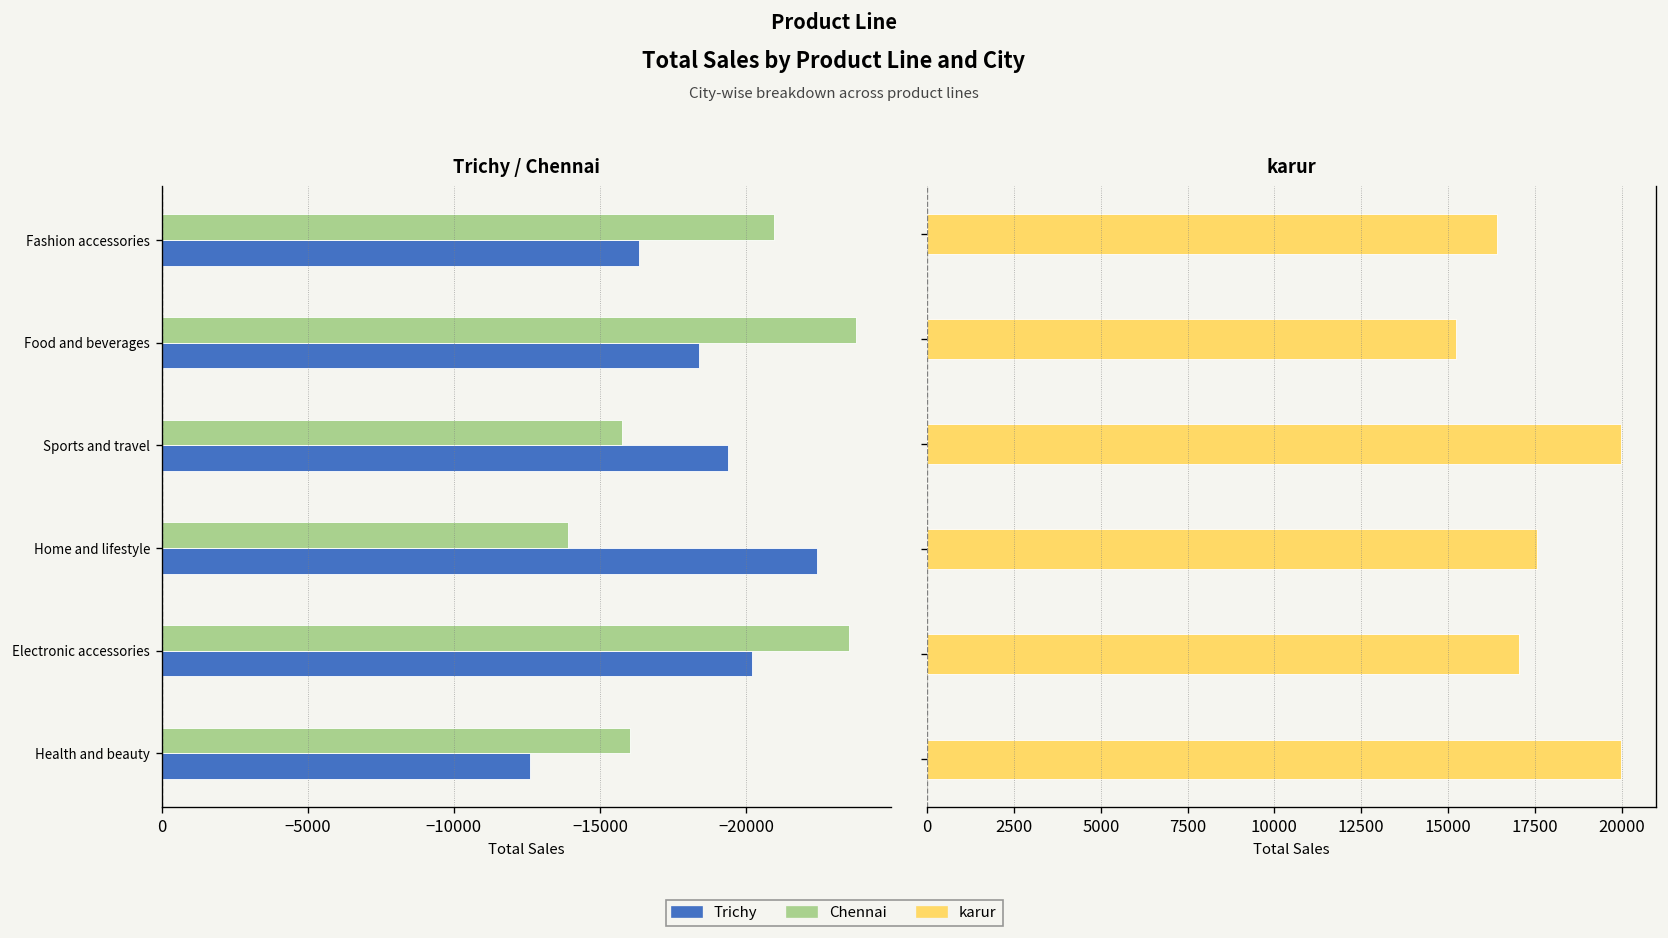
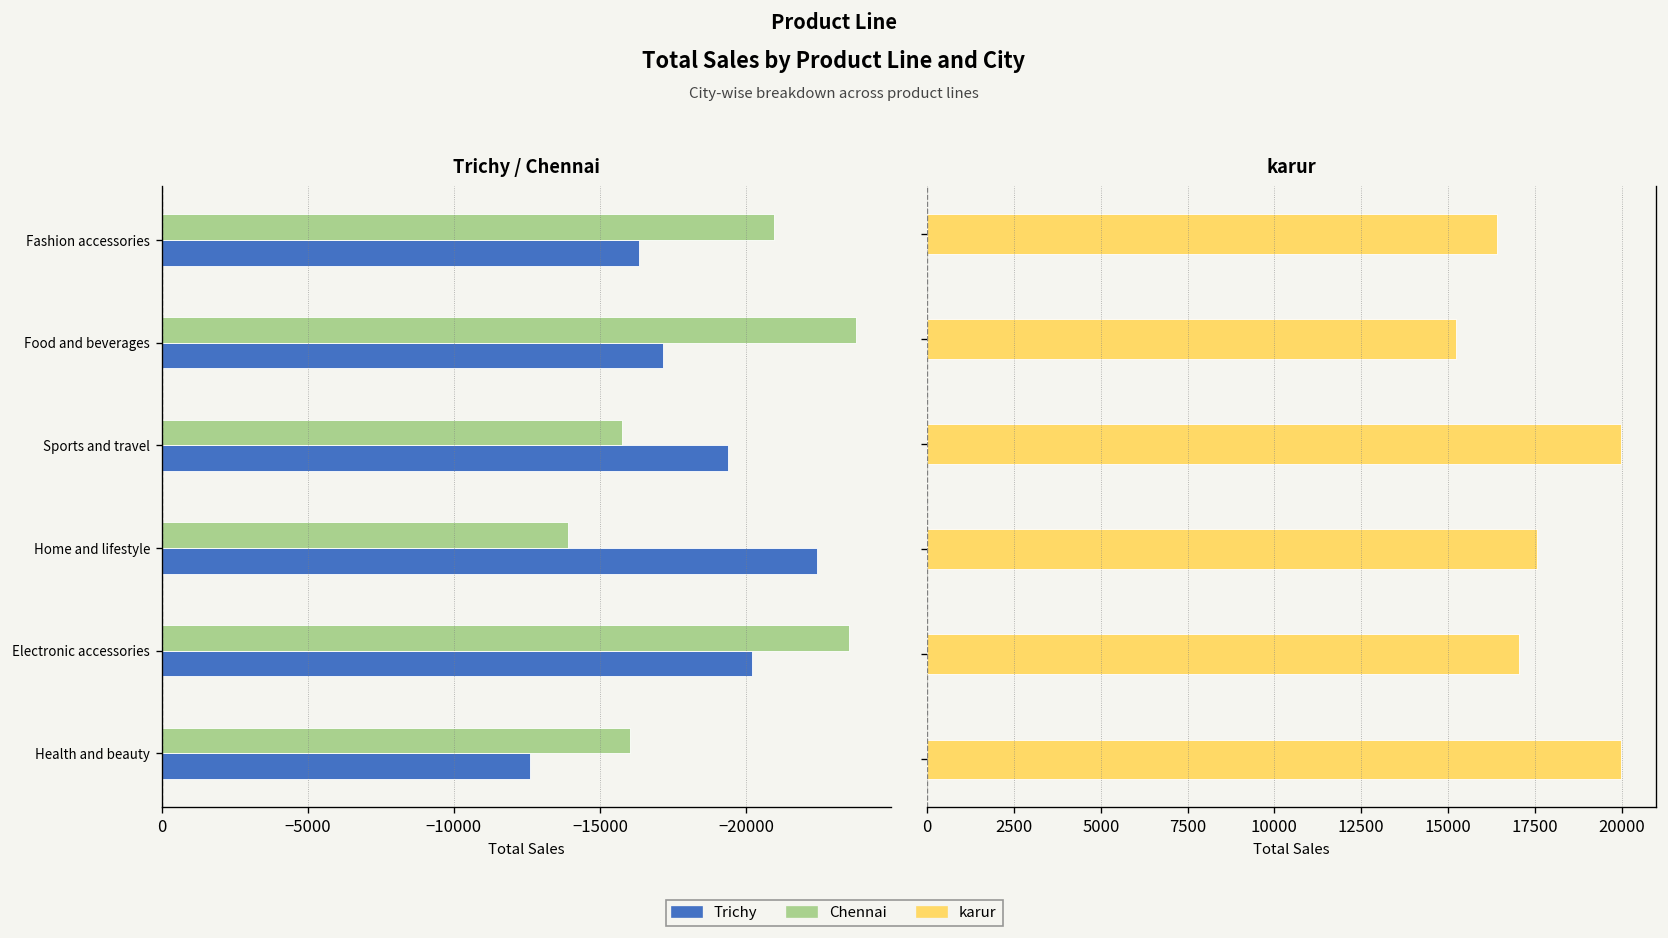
Trichy / Chennai, Trichy, Food and beverages: -18400 -> -17200
